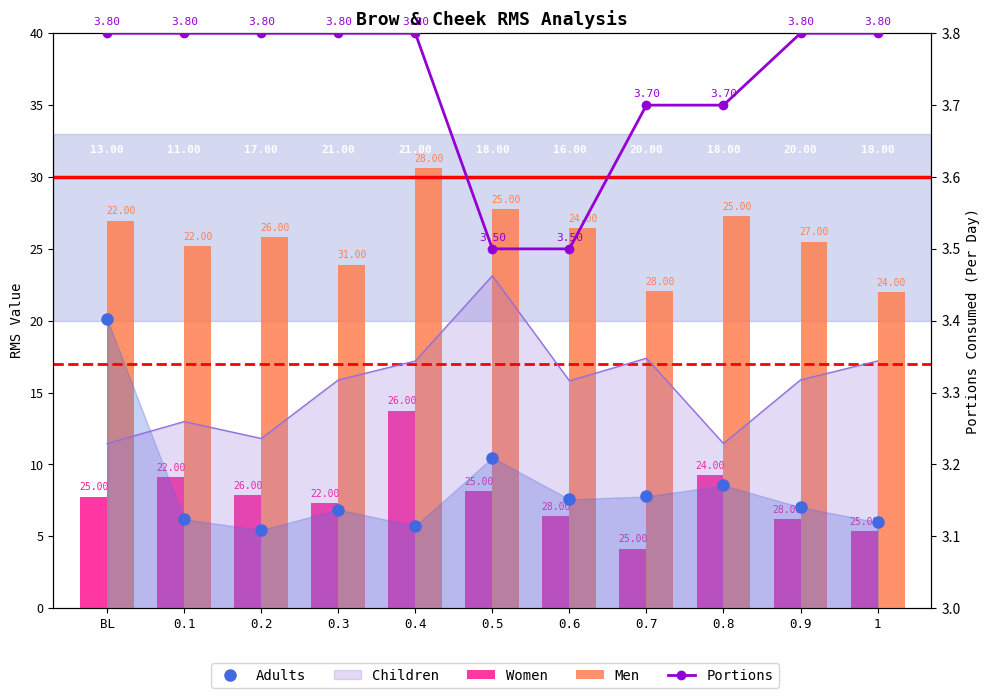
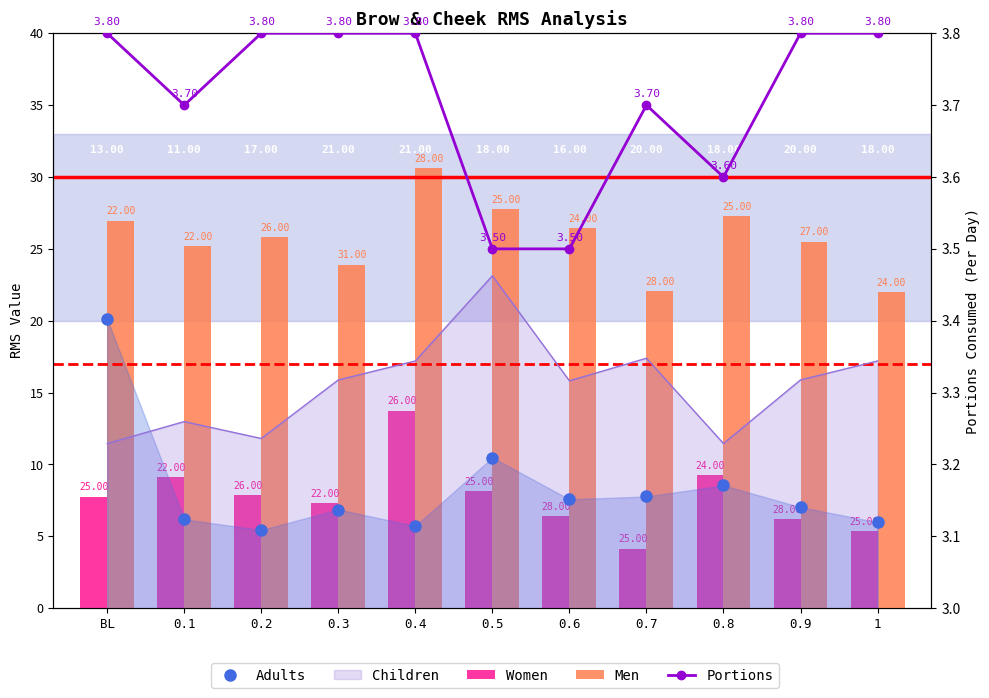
Portions, 0.1: 3.80 -> 3.70
Portions, 0.8: 3.70 -> 3.60
